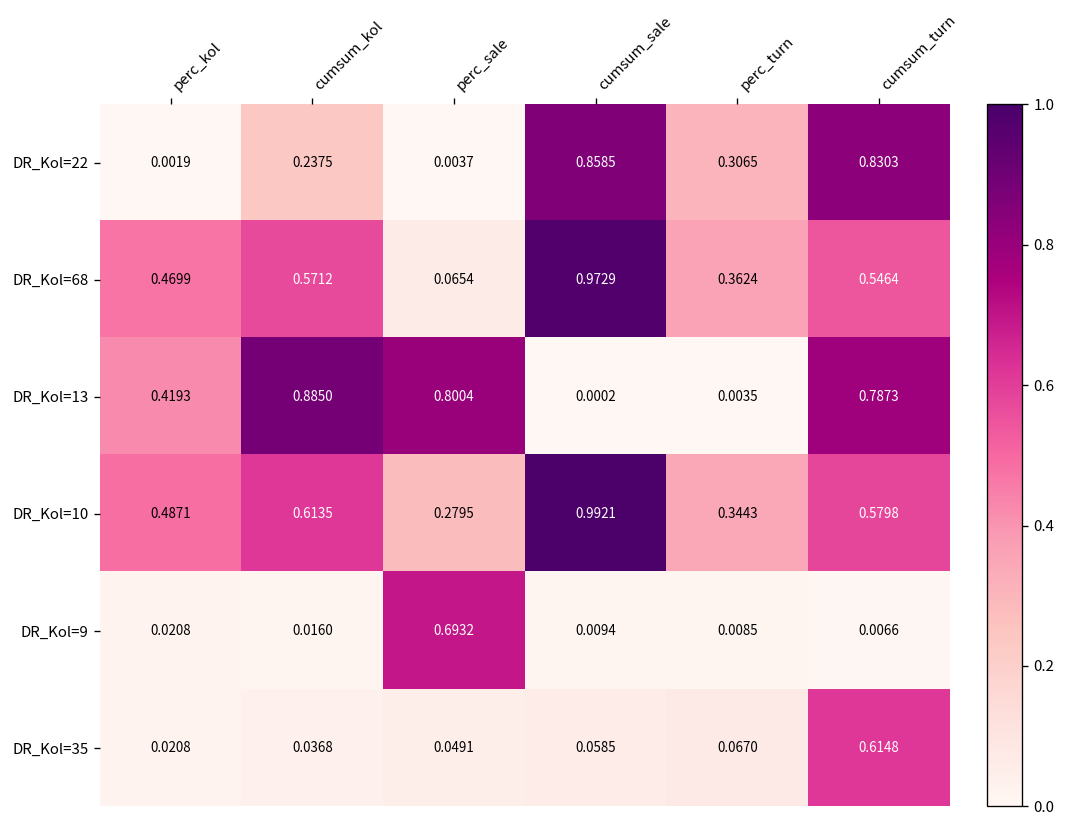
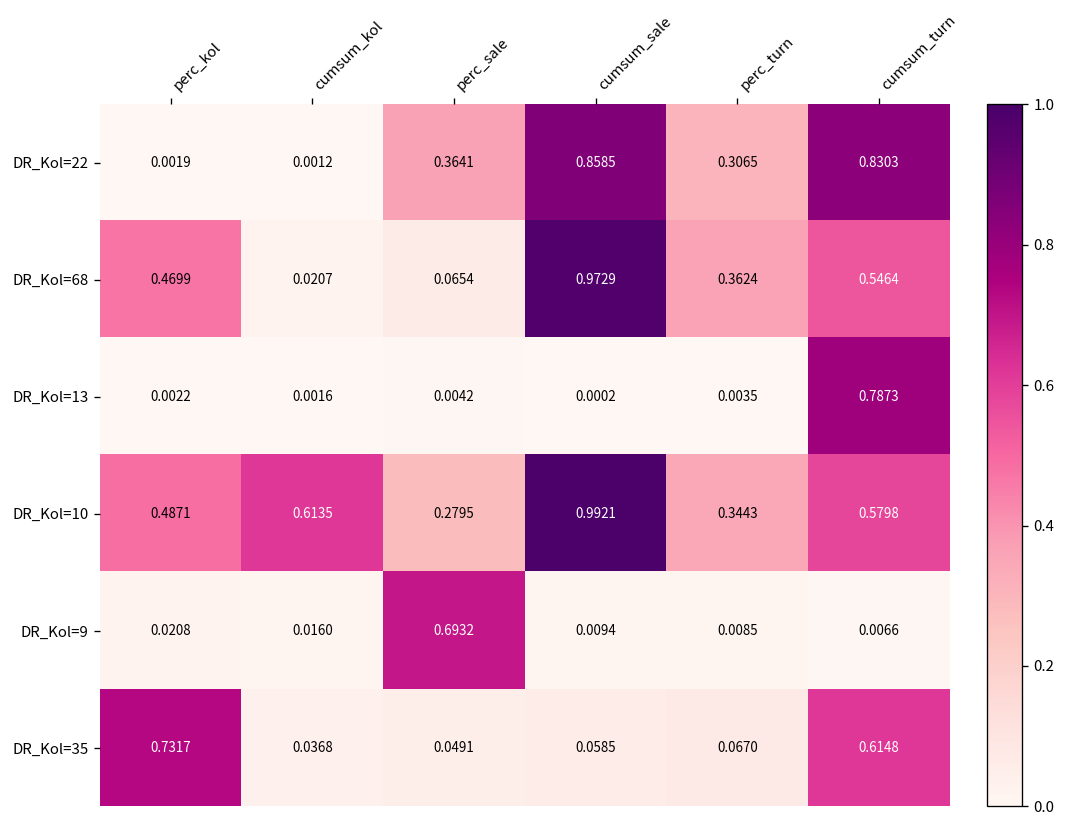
DR_Kol=22, cumsum_kol: 0.2375 -> 0.0012
DR_Kol=22, perc_sale: 0.0037 -> 0.3641
DR_Kol=68, cumsum_kol: 0.5712 -> 0.0207
DR_Kol=13, perc_kol: 0.4193 -> 0.0022
DR_Kol=13, cumsum_kol: 0.8850 -> 0.0016
DR_Kol=13, perc_sale: 0.8004 -> 0.0042
DR_Kol=35, perc_kol: 0.0208 -> 0.7317
